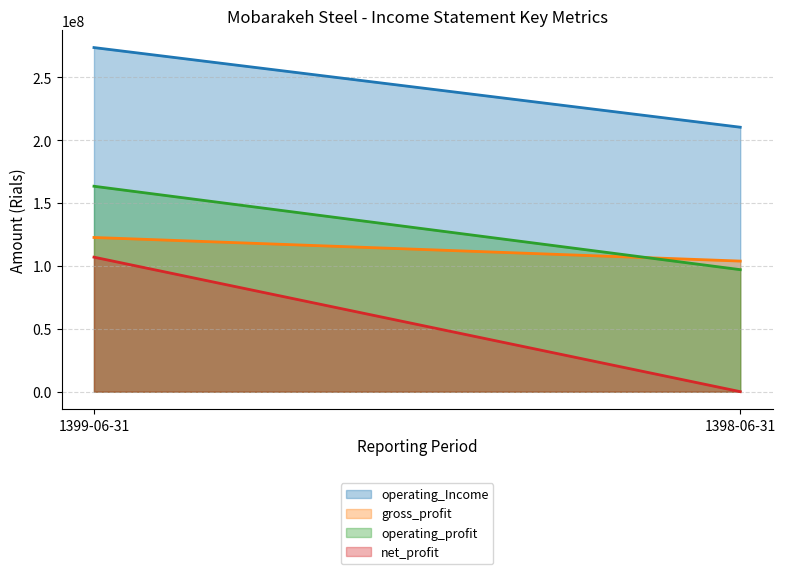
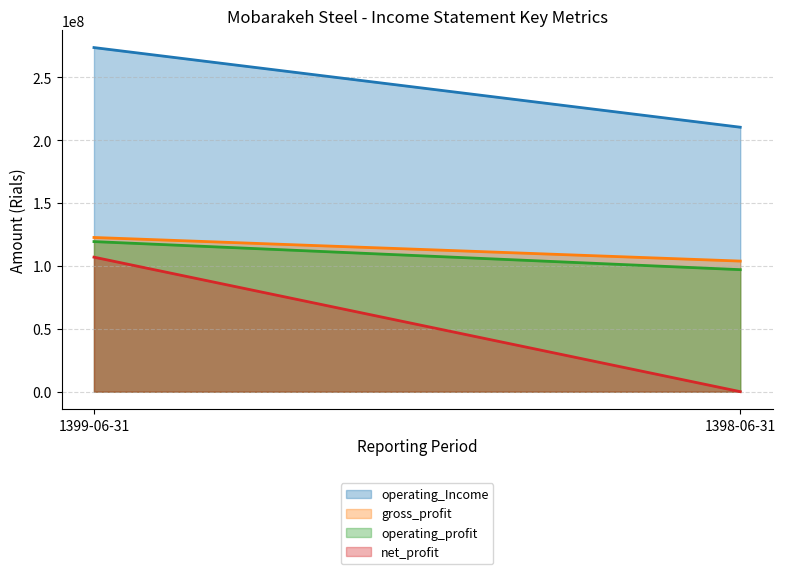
operating_profit, 1399-06-31: 163000000 -> 119000000
